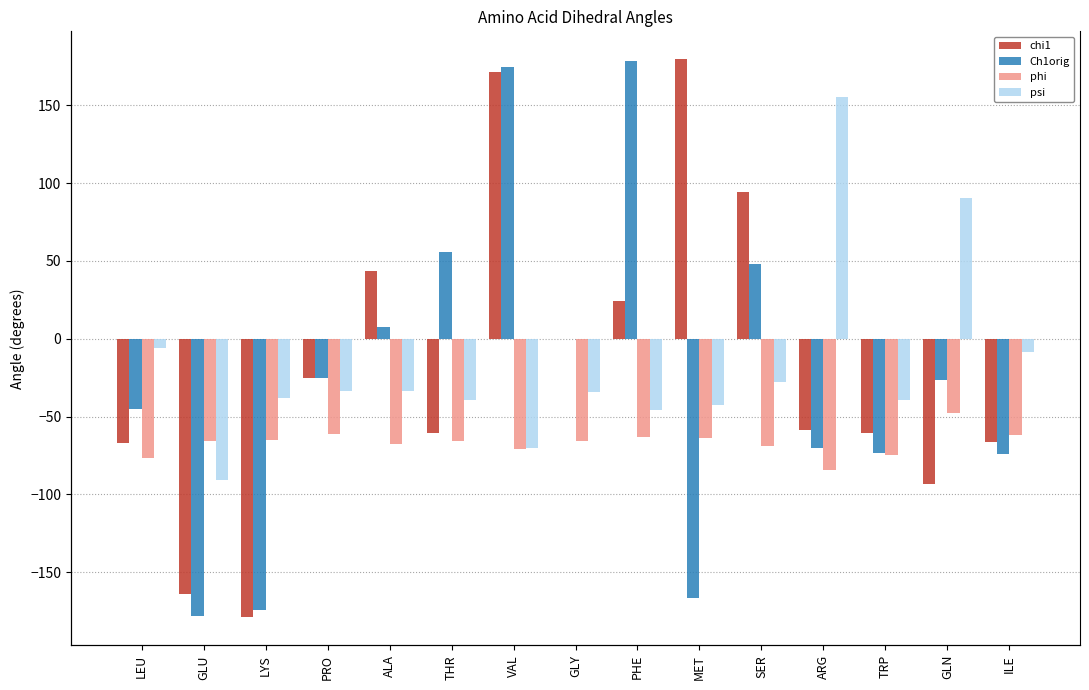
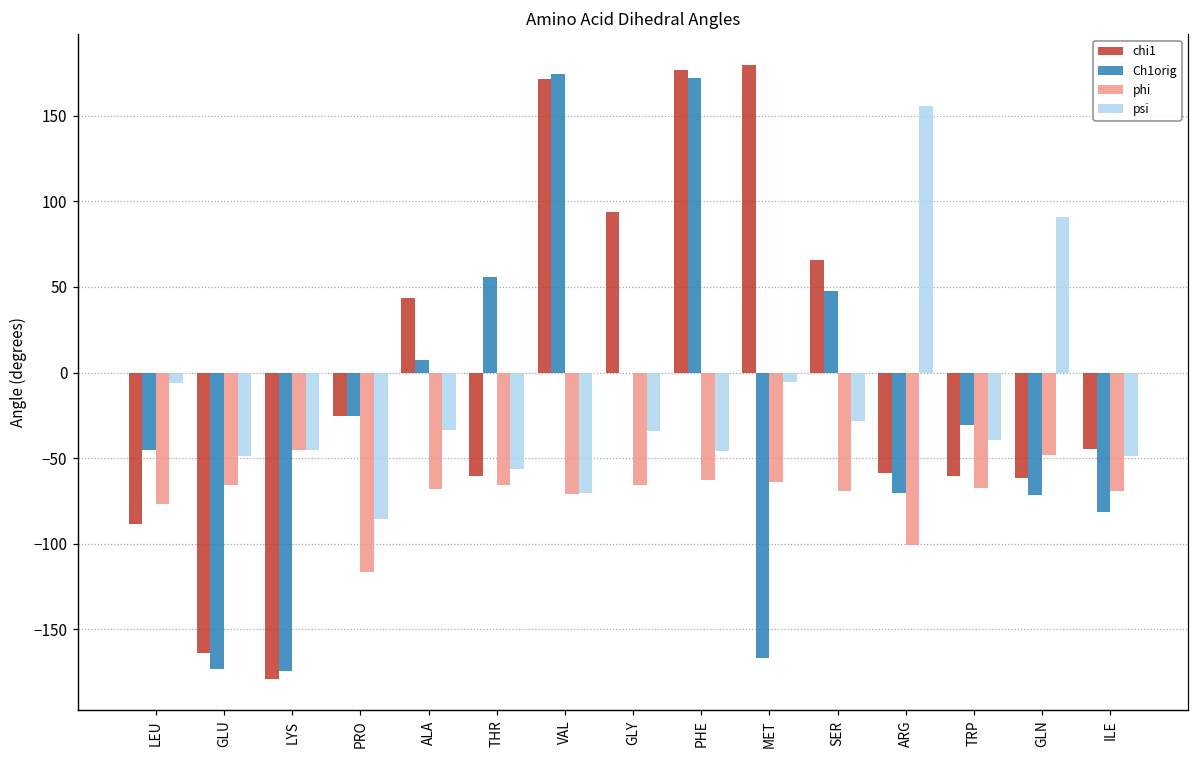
chi1, LEU: -67 -> -88
Ch1orig, GLU: -178 -> -173
psi, GLU: -91 -> -49
phi, LYS: -65 -> -45
psi, LYS: -38 -> -45
phi, PRO: -61 -> -117
psi, PRO: -33 -> -86
psi, THR: -39 -> -56
chi1, GLY: 0 -> 94
chi1, PHE: 24 -> 177
Ch1orig, PHE: 179 -> 172
psi, MET: -43 -> -5
chi1, SER: 94 -> 66
phi, ARG: -84 -> -101
Ch1orig, TRP: -73 -> -31
phi, TRP: -75 -> -67
chi1, GLN: -94 -> -62
Ch1orig, GLN: -27 -> -71
chi1, ILE: -67 -> -45
Ch1orig, ILE: -74 -> -81
phi, ILE: -62 -> -69
psi, ILE: -9 -> -49
